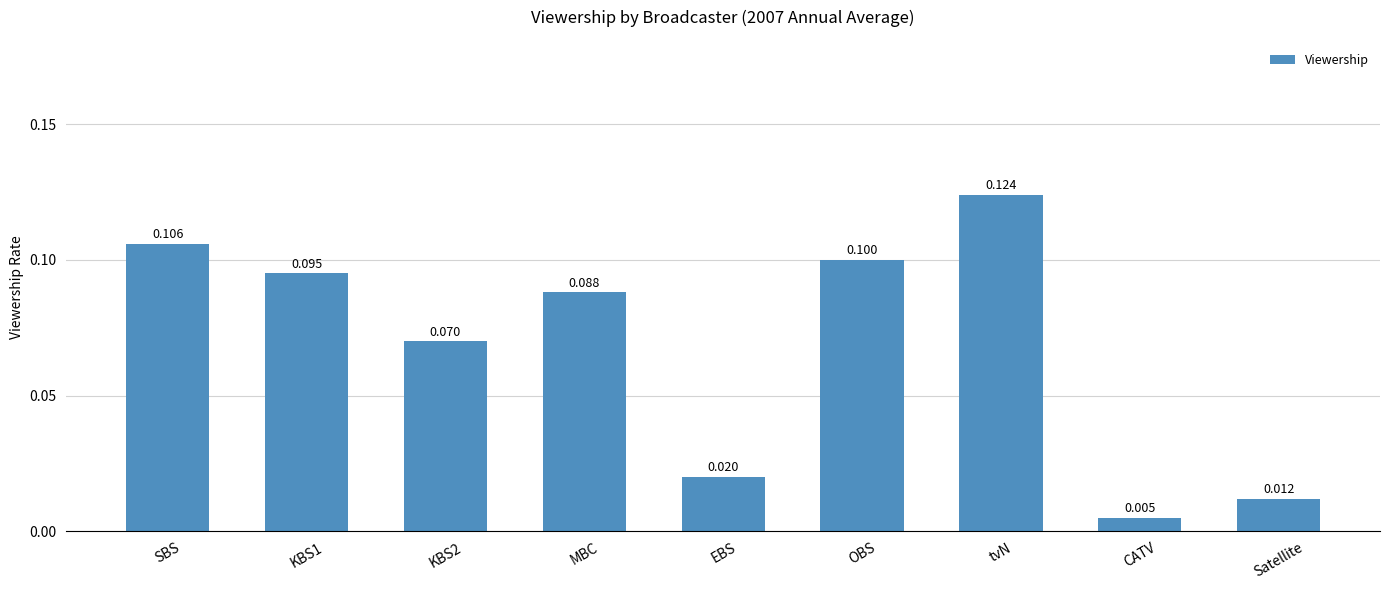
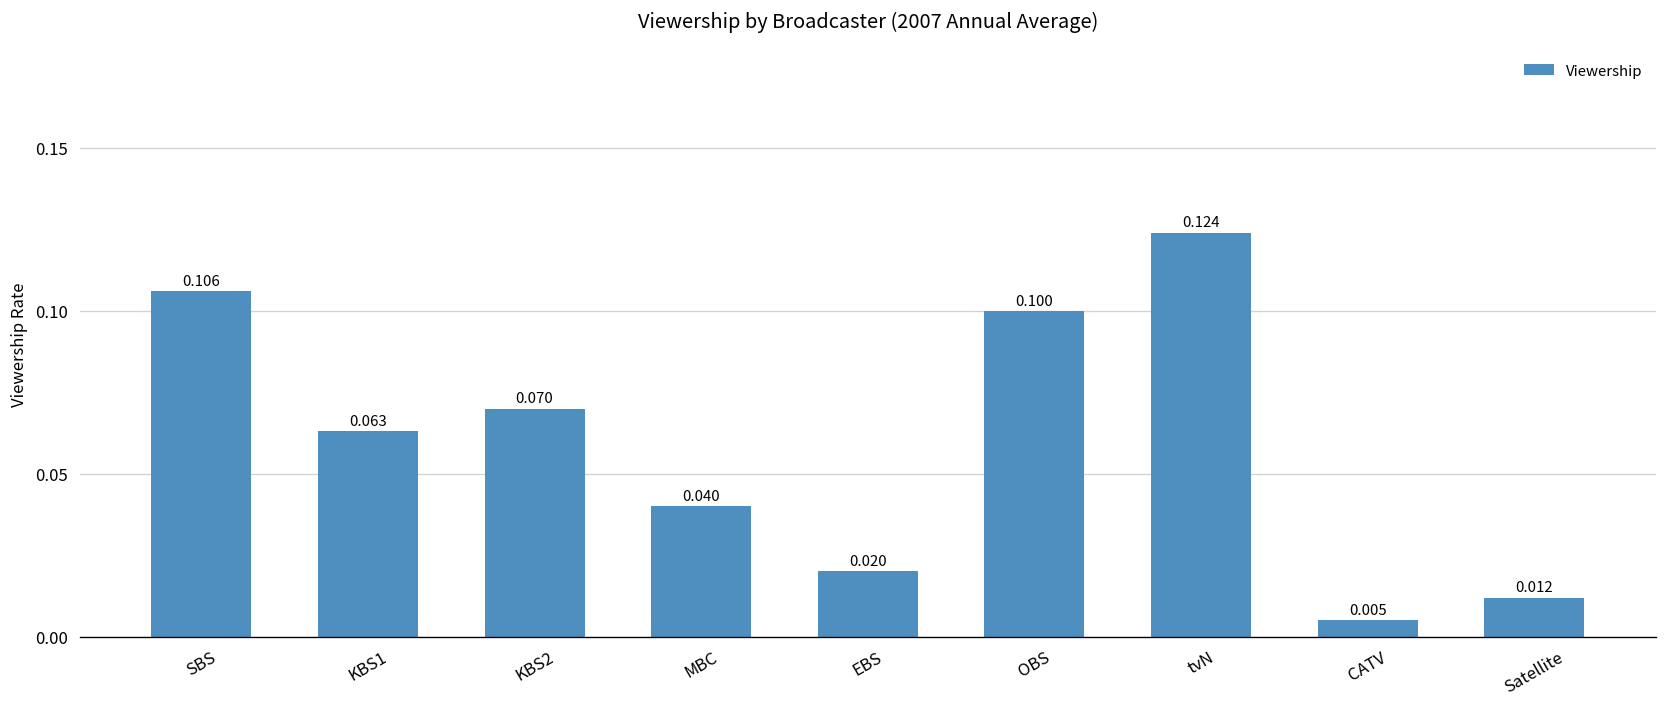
KBS1: 0.095 -> 0.063
MBC: 0.088 -> 0.040
